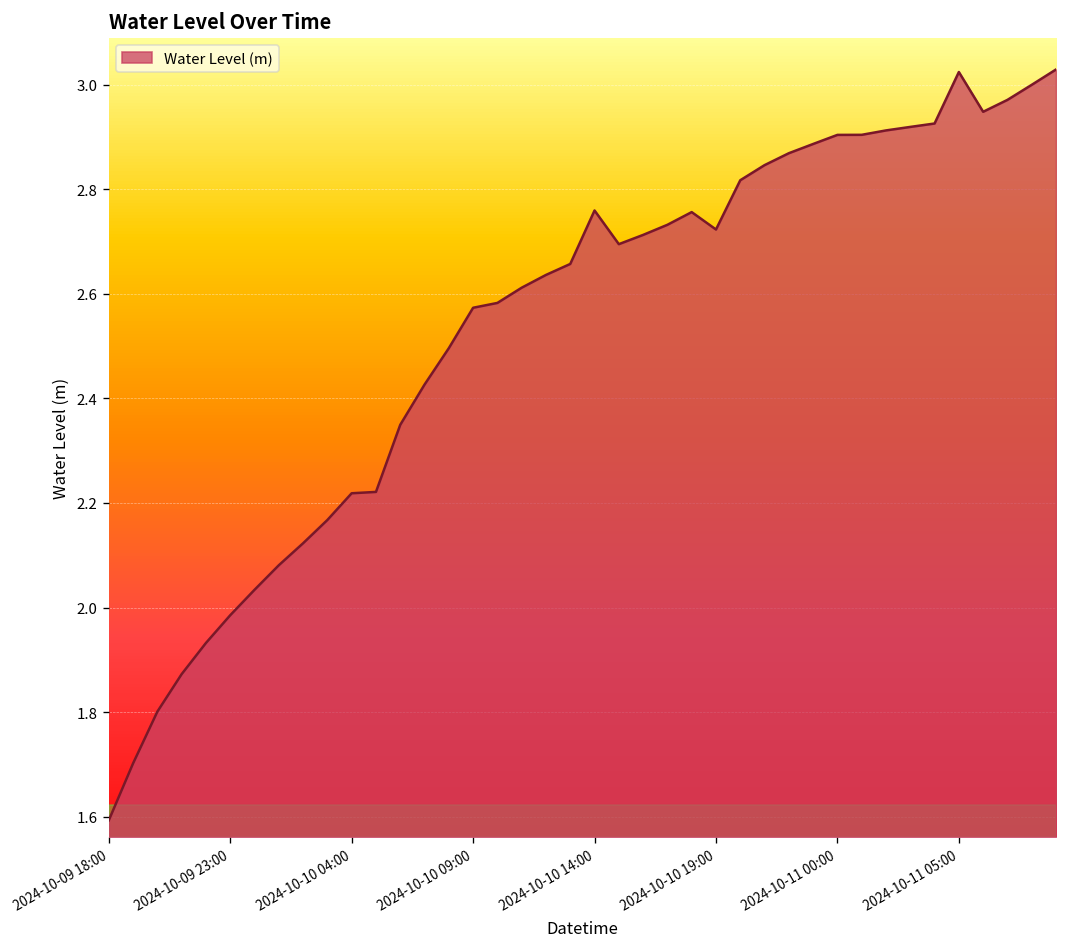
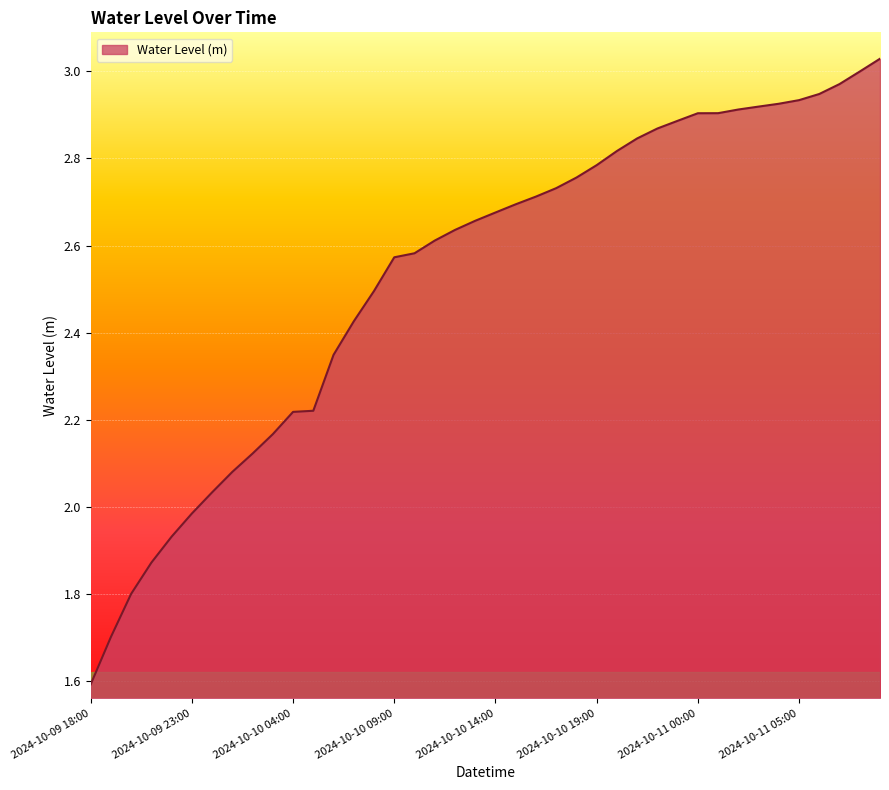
2024-10-10 14:00: 2.76 -> 2.68
2024-10-10 19:00: 2.72 -> 2.78
2024-10-11 05:00: 3.02 -> 2.93
